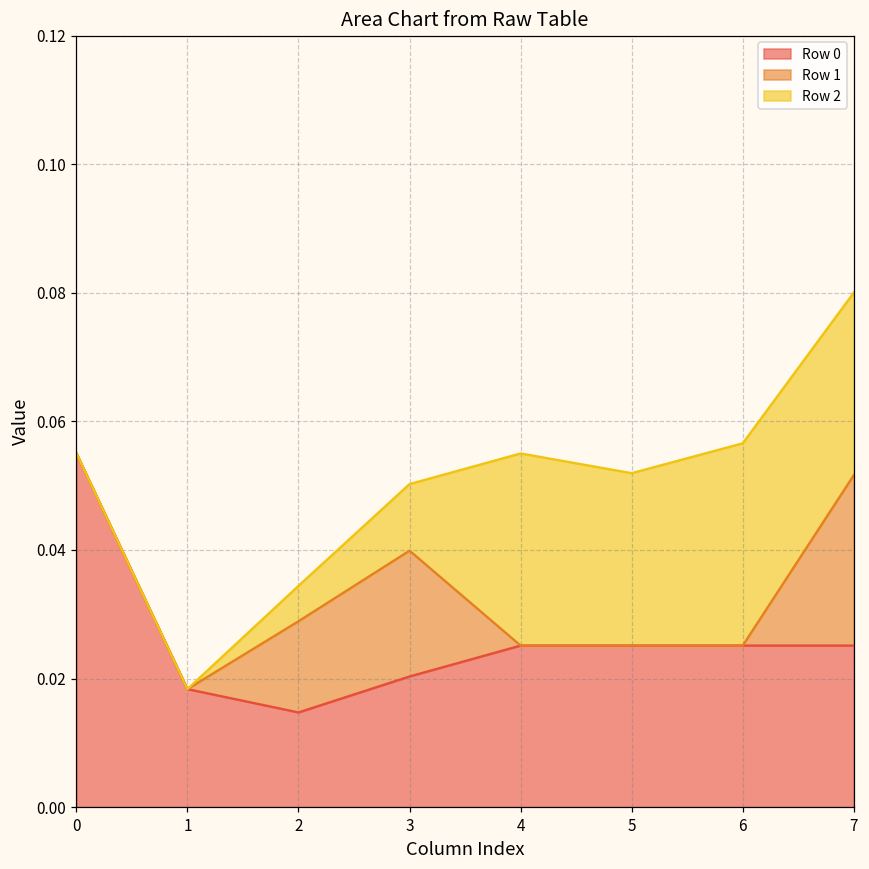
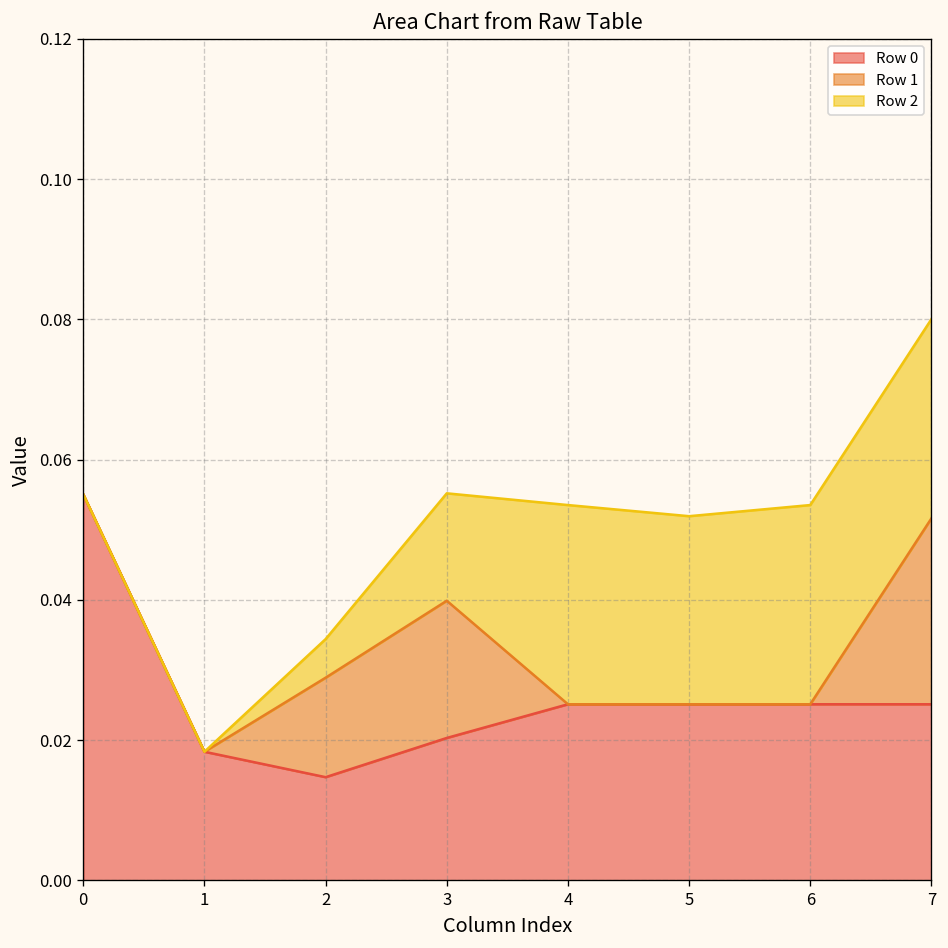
Row 2, 3: 0.010 -> 0.015
Row 2, 4: 0.030 -> 0.028
Row 2, 6: 0.031 -> 0.028
